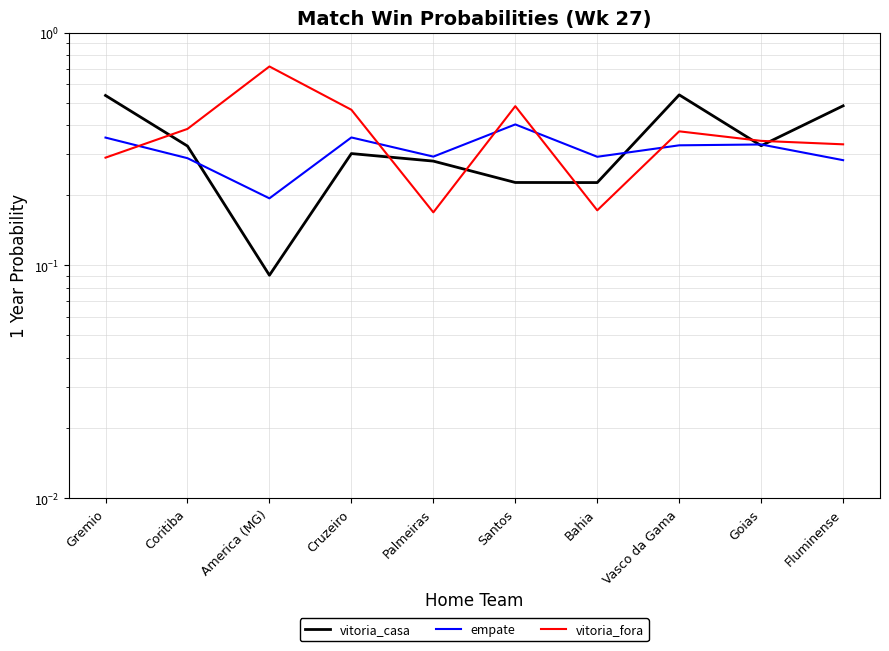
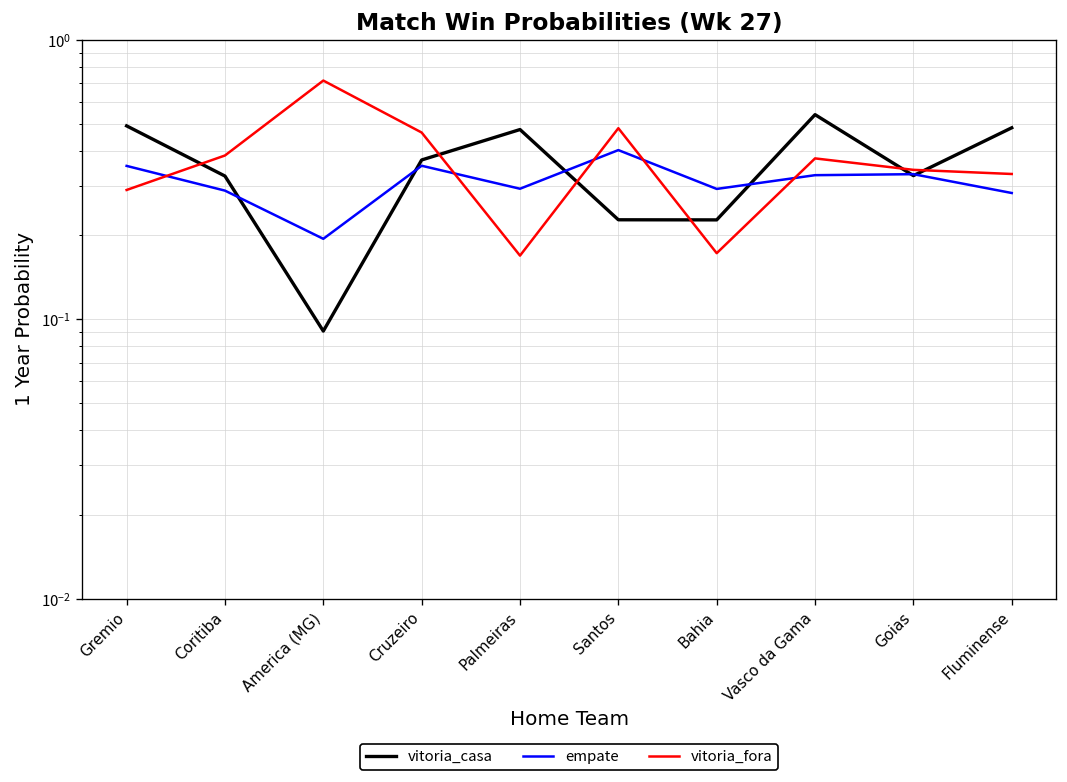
vitoria_casa, Gremio: 0.54 -> 0.49
vitoria_casa, Cruzeiro: 0.30 -> 0.37
vitoria_casa, Palmeiras: 0.28 -> 0.48
